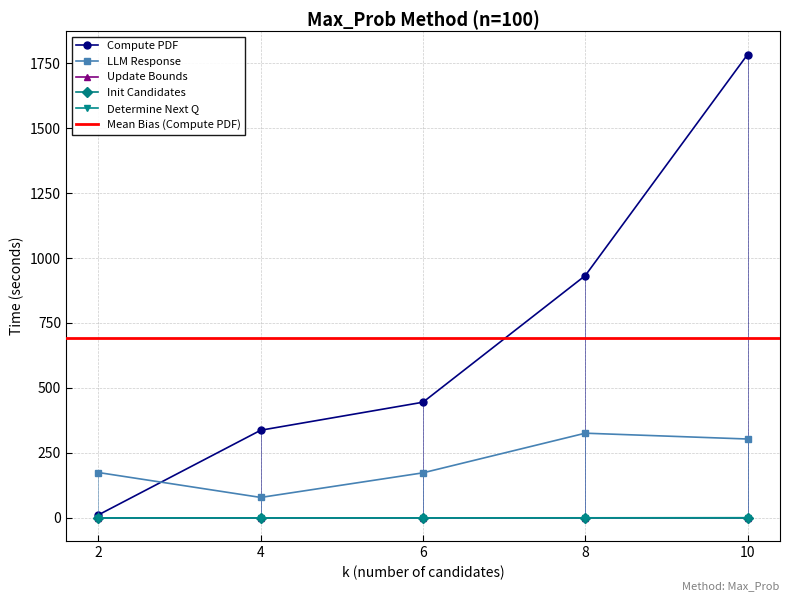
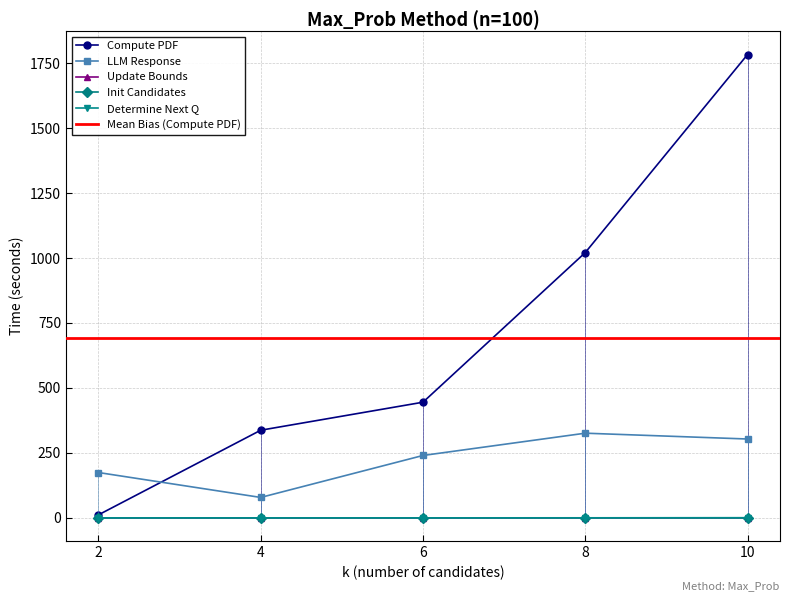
LLM Response, 6: 170 -> 240
Compute PDF, 8: 930 -> 1020
